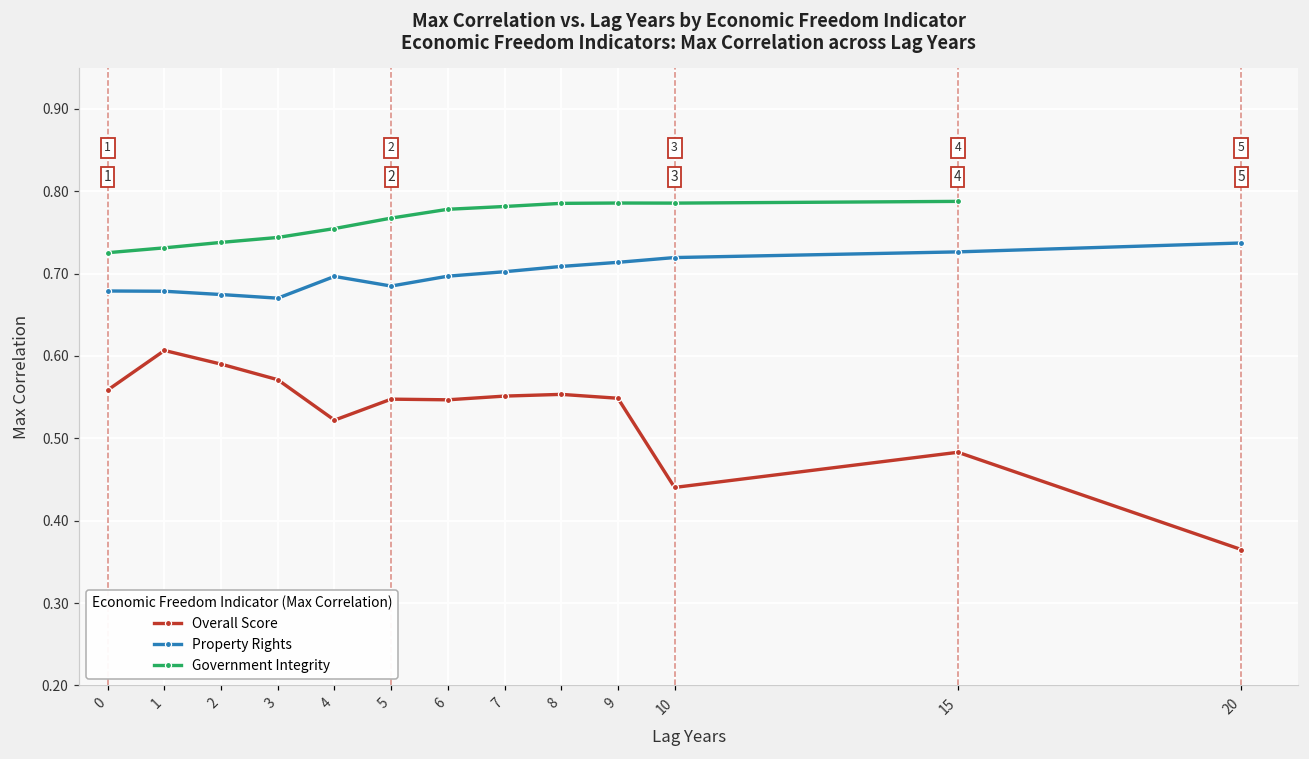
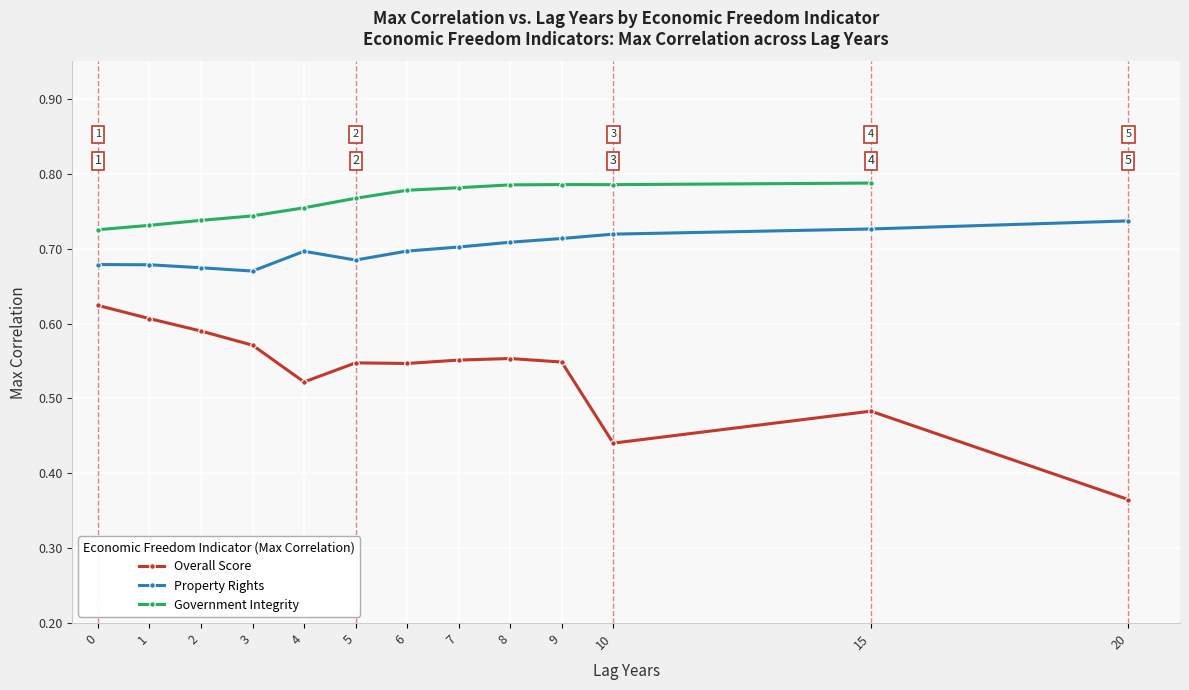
Overall Score, 0: 0.56 -> 0.62
